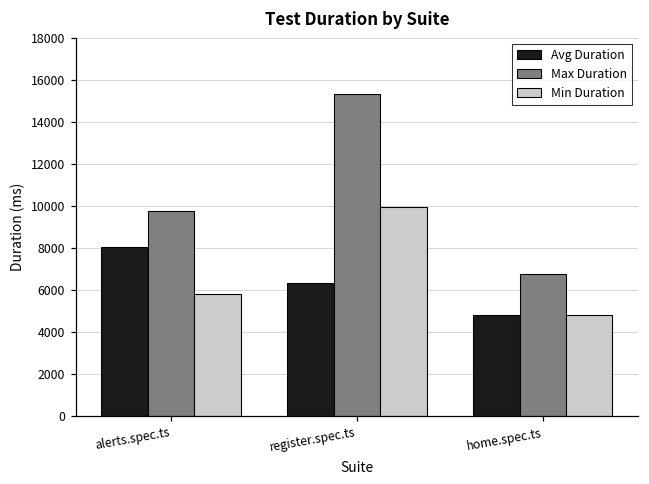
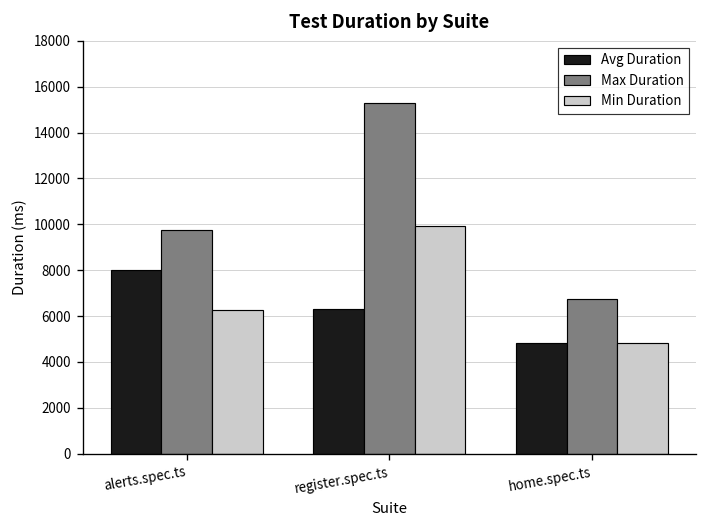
Min Duration, alerts.spec.ts: 5800 -> 6300
